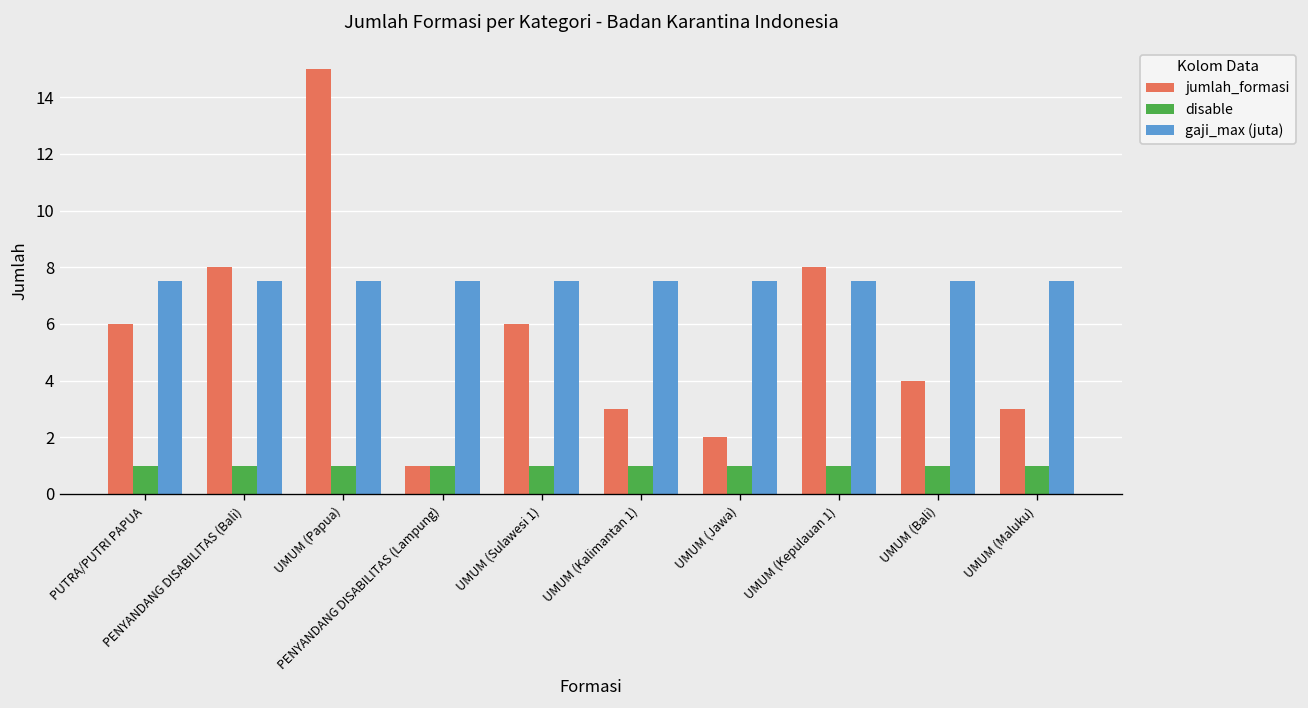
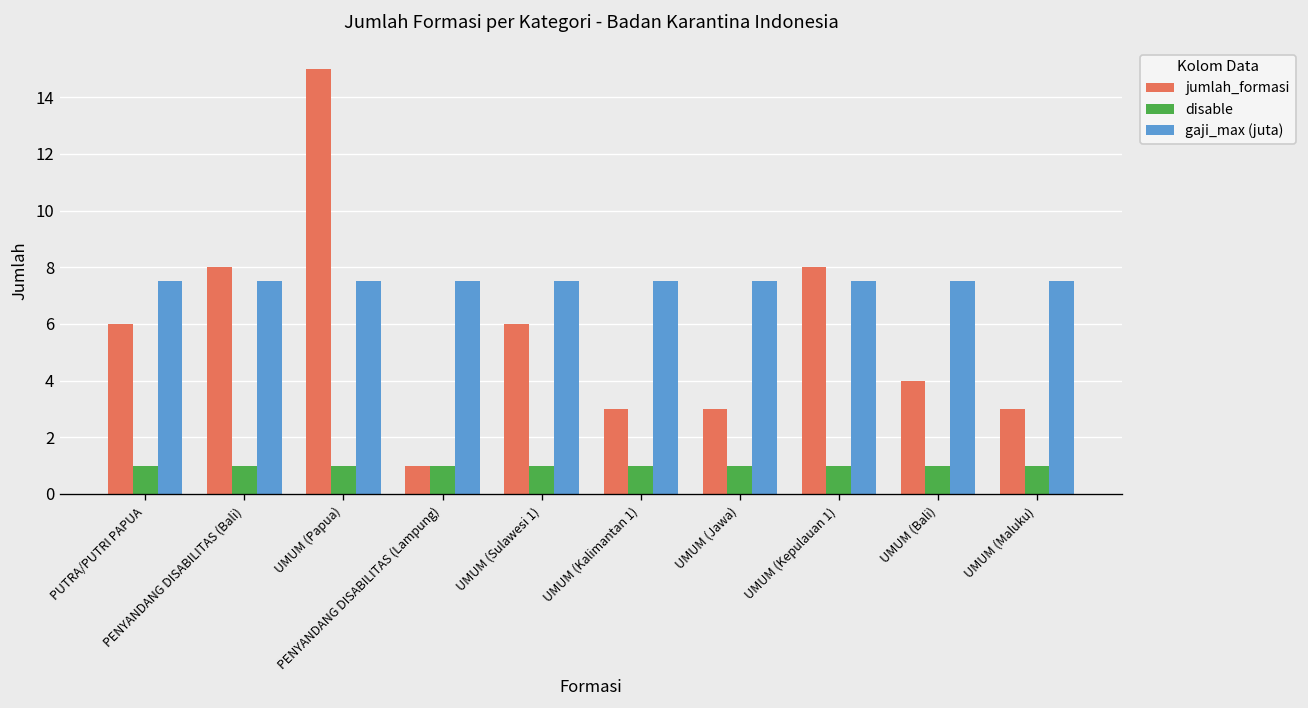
jumlah_formasi, UMUM (Jawa): 2 -> 3
